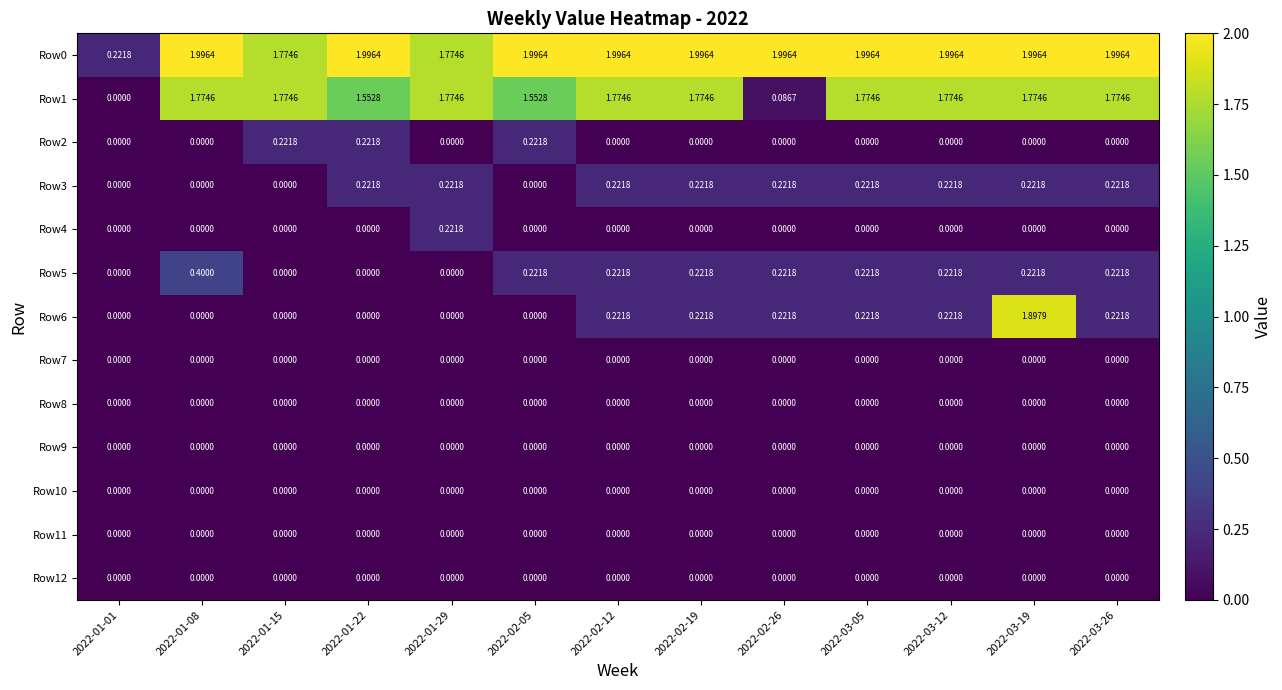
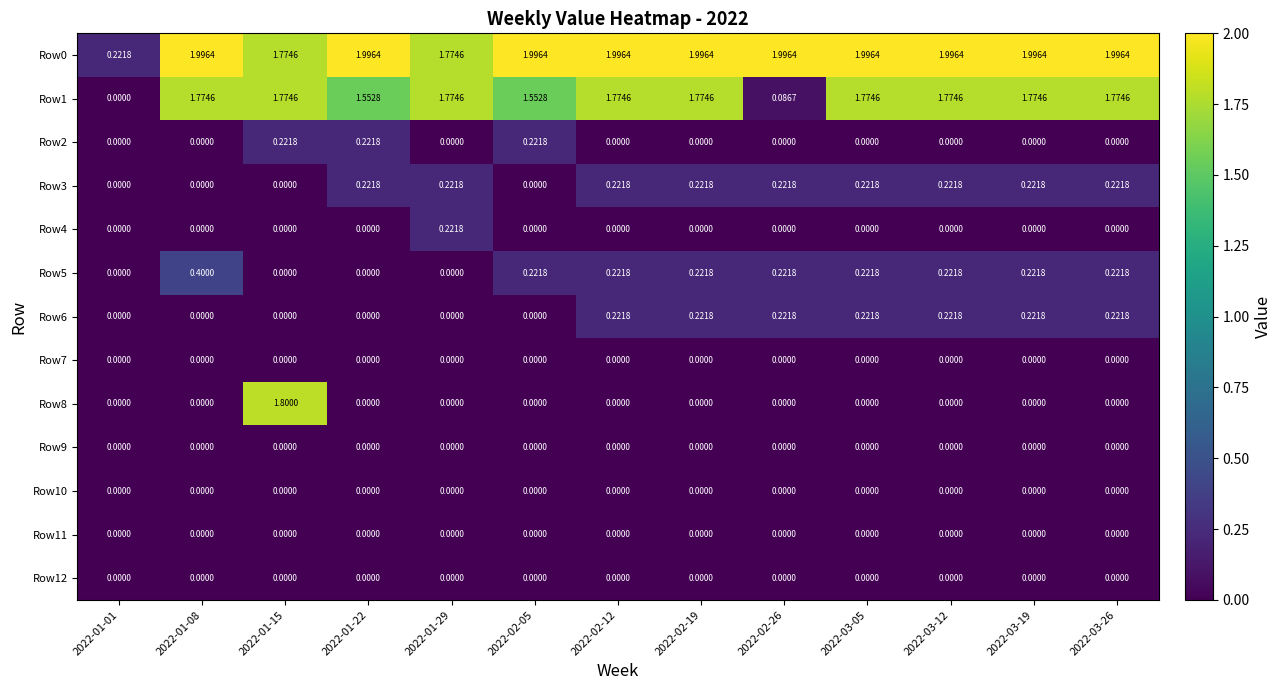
Row6, 2022-03-19: 1.8979 -> 0.2218
Row8, 2022-01-15: 0.0000 -> 1.8000
